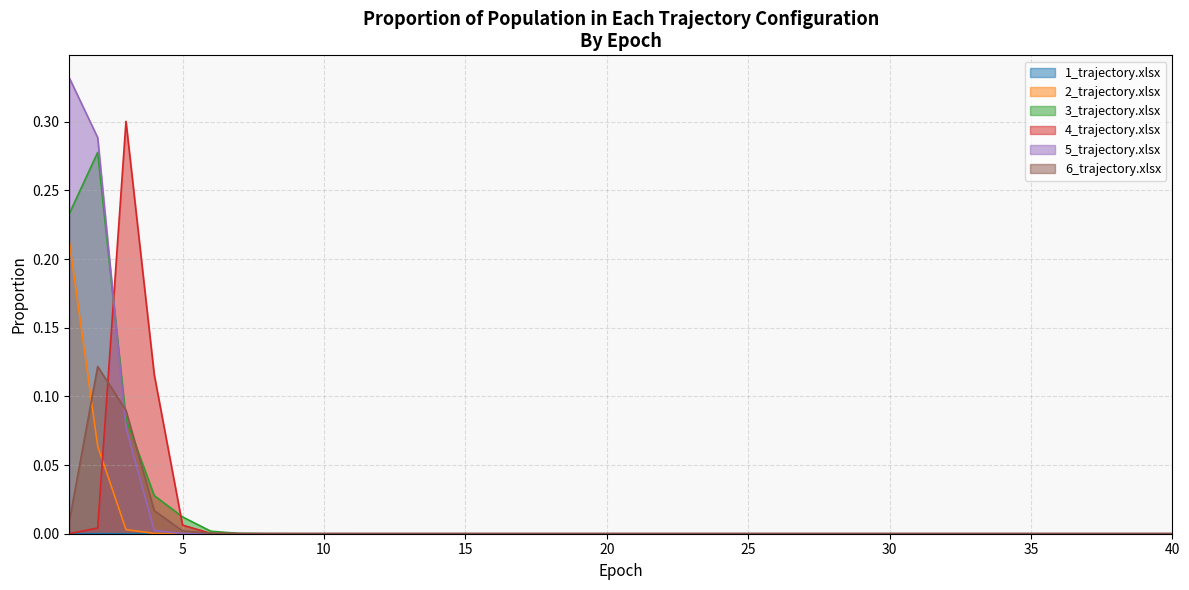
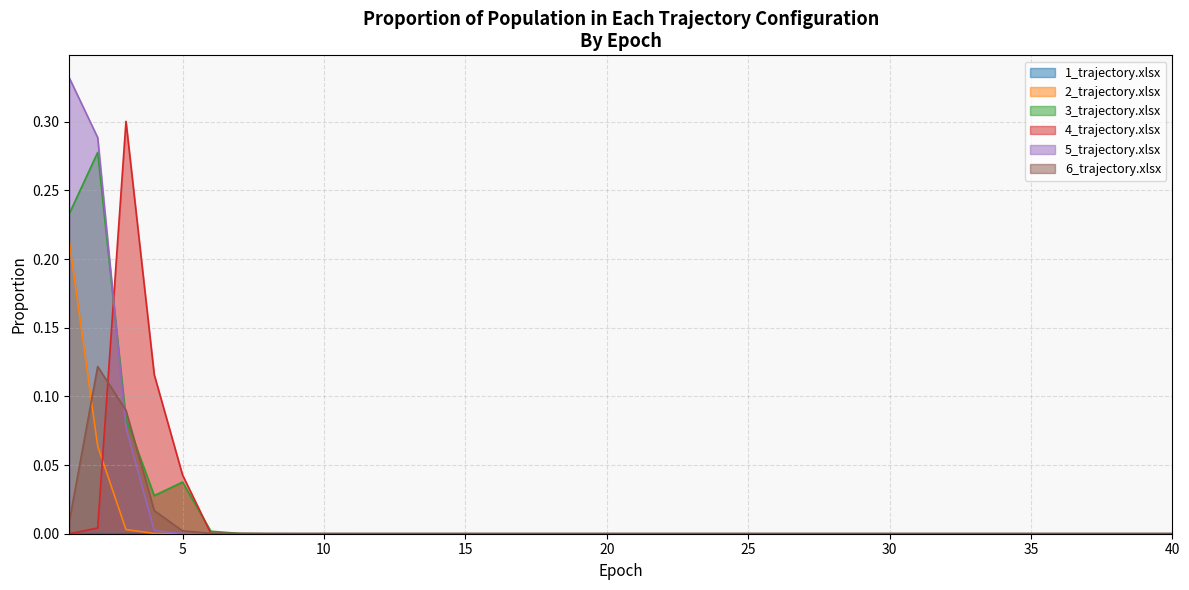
3_trajectory.xlsx, 5: 0.012 -> 0.038
4_trajectory.xlsx, 5: 0.006 -> 0.043
